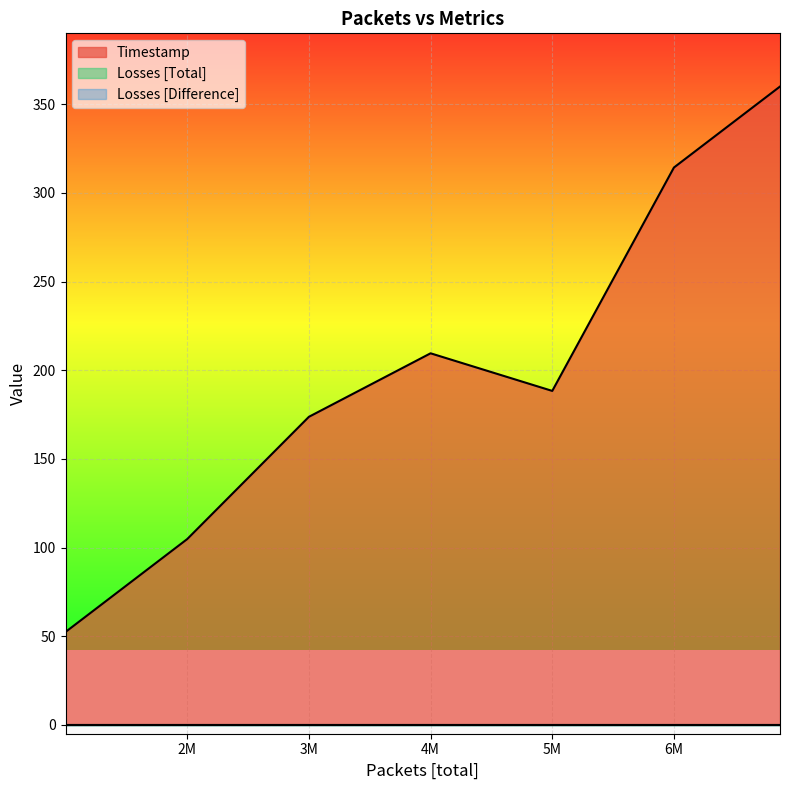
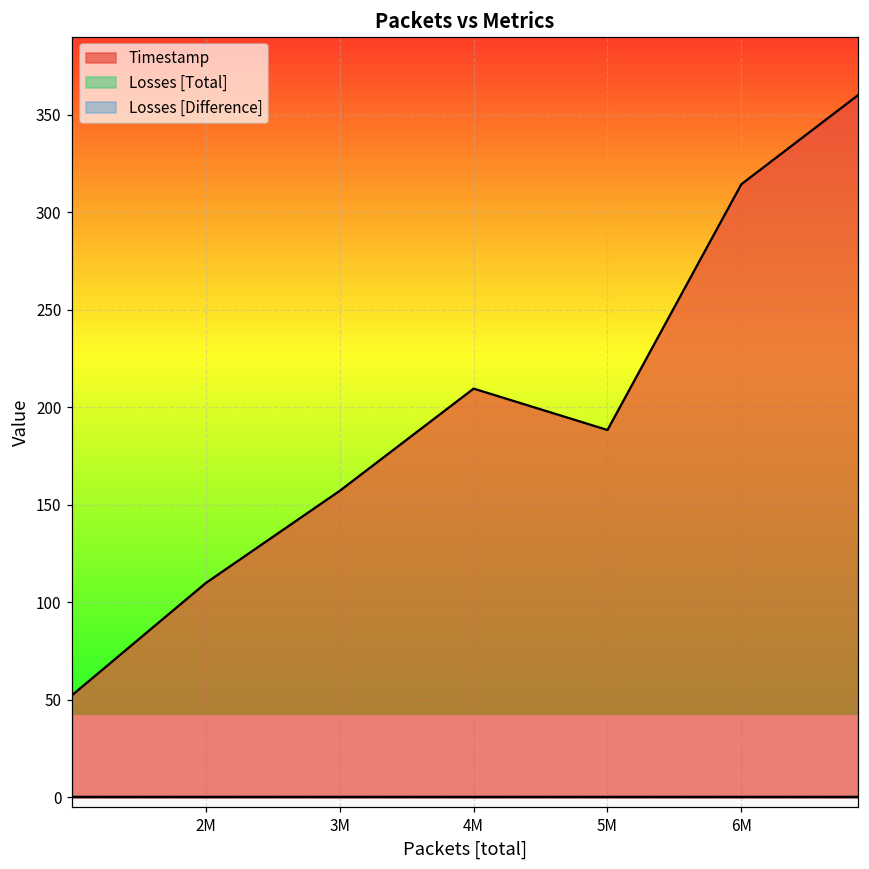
Timestamp, 2M: 105 -> 110
Timestamp, 3M: 174 -> 157
